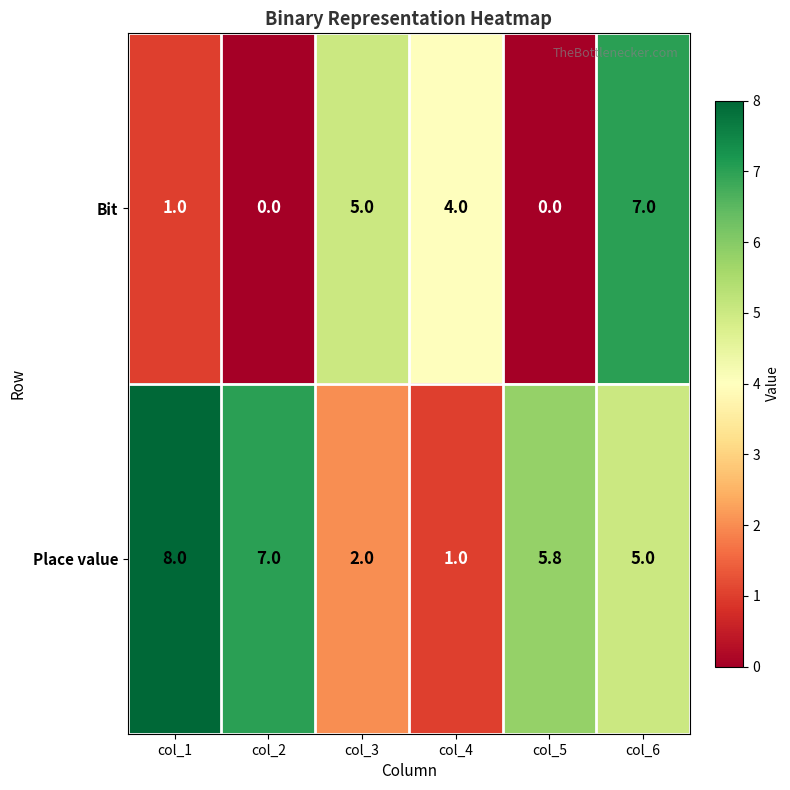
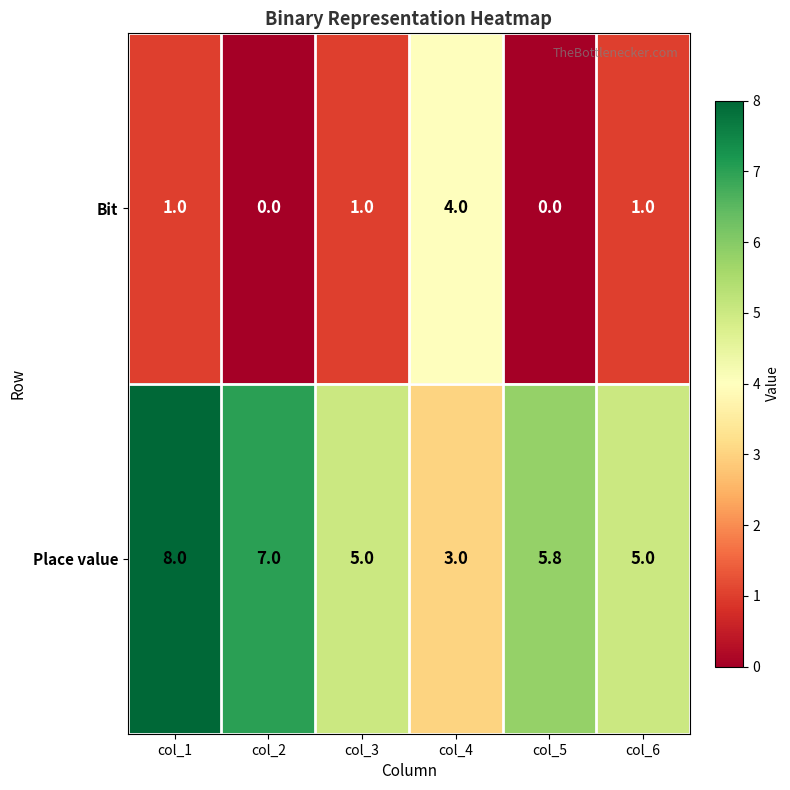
Bit, col_3: 5.0 -> 1.0
Bit, col_6: 7.0 -> 1.0
Place value, col_3: 2.0 -> 5.0
Place value, col_4: 1.0 -> 3.0
